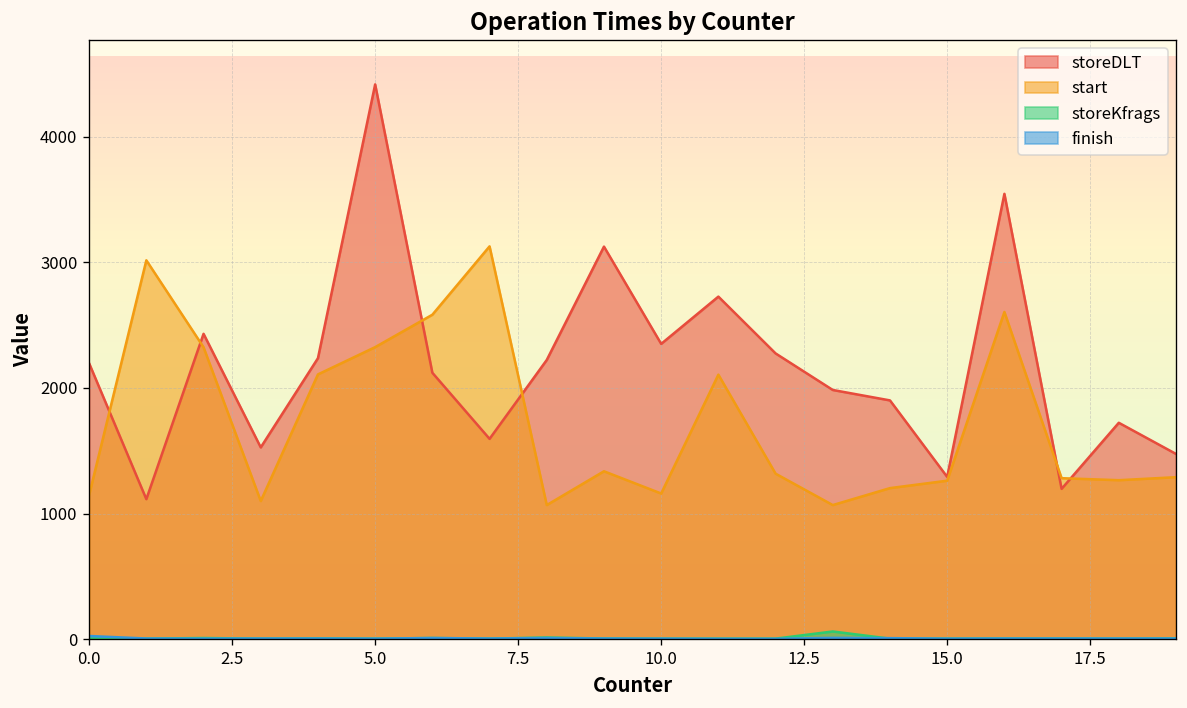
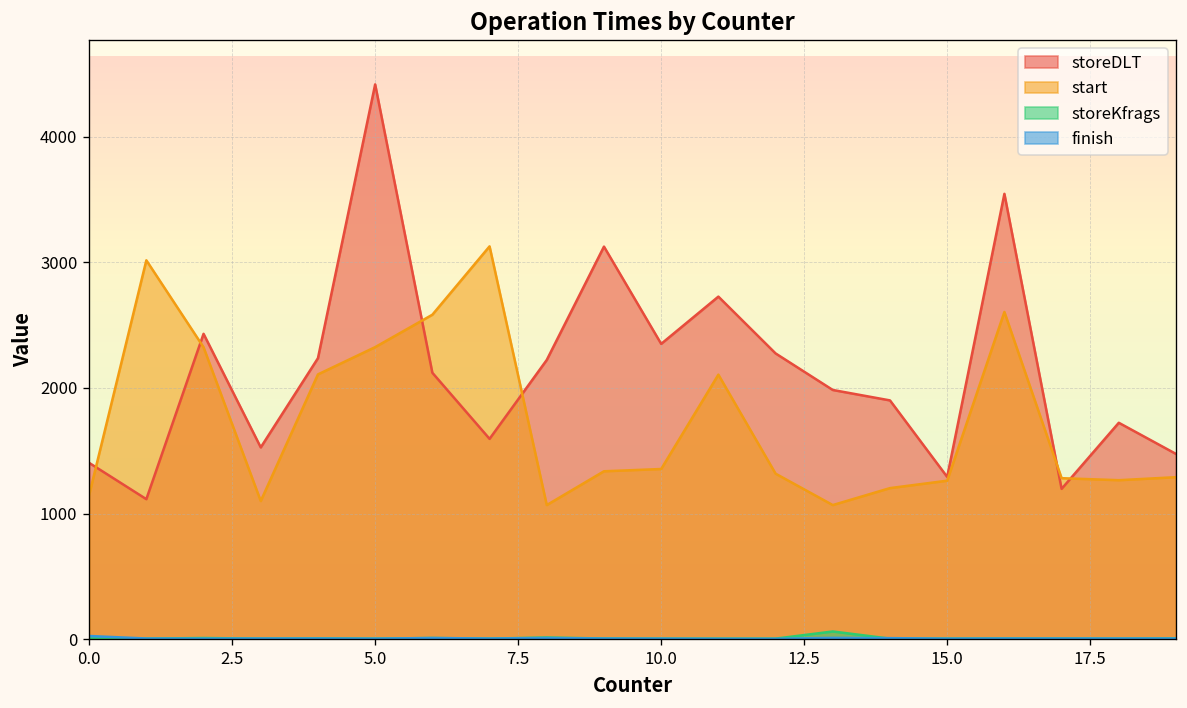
storeDLT, 0.0: 2200 -> 1400
start, 10.0: 1160 -> 1360
